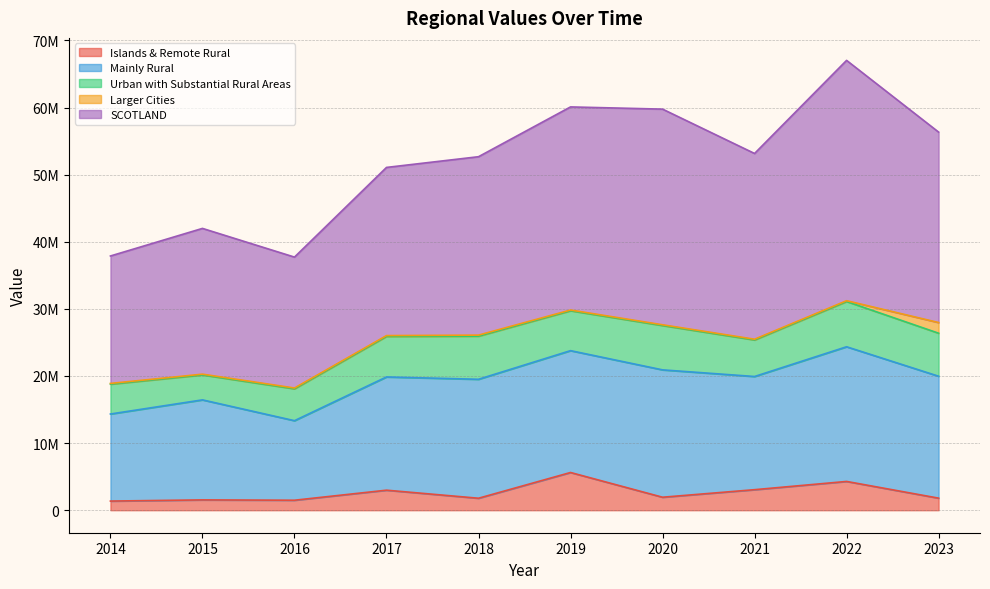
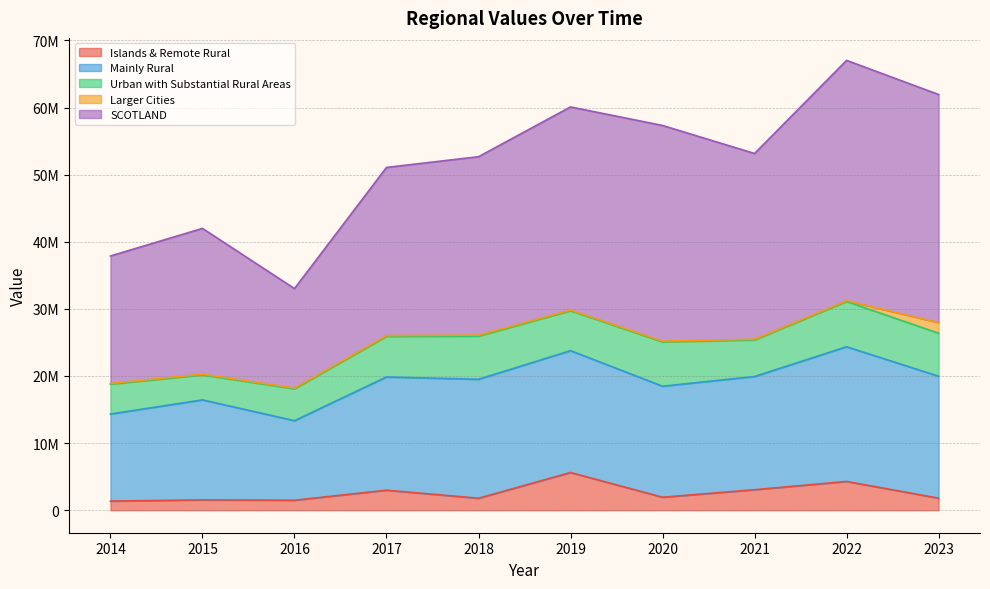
SCOTLAND, 2016: 20000000 -> 15000000
Mainly Rural, 2020: 19000000 -> 17000000
SCOTLAND, 2023: 28000000 -> 34000000
